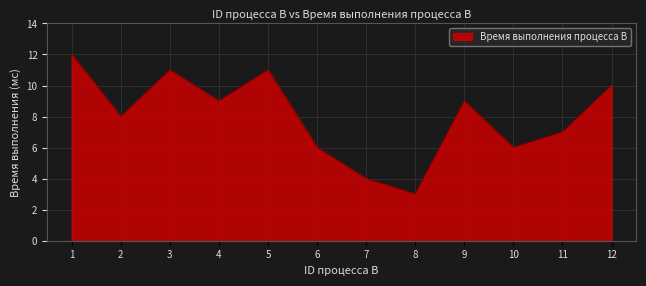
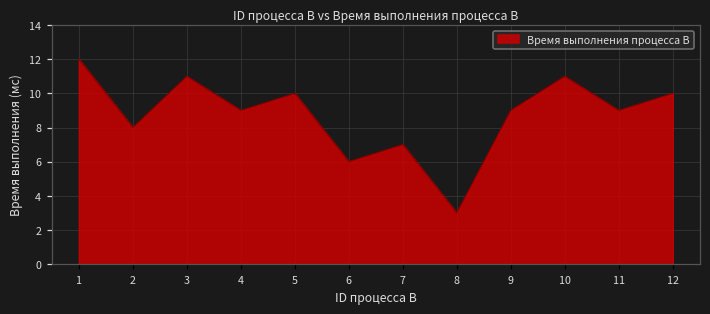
5: 11 -> 10
7: 4 -> 7
10: 6 -> 11
11: 7 -> 9
